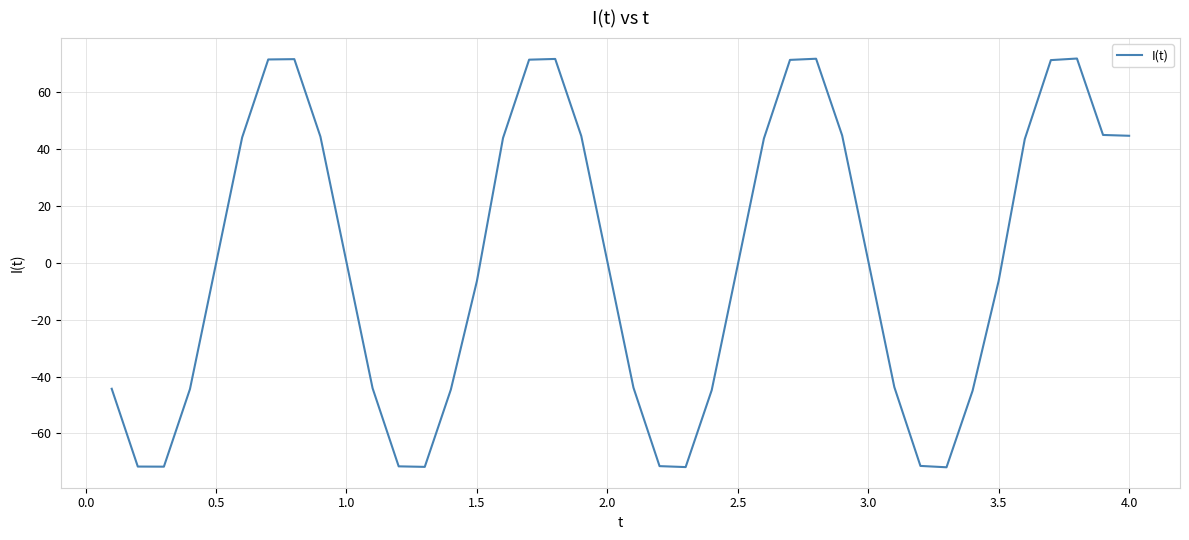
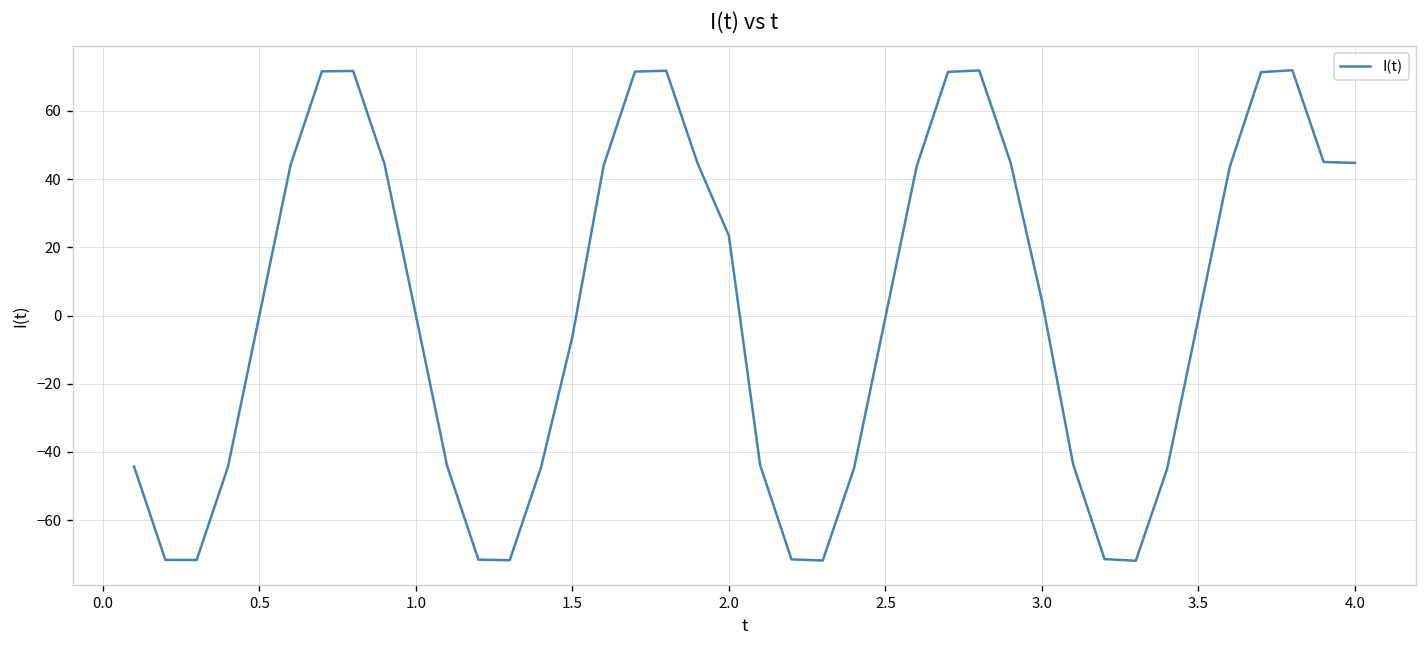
2.0: 0 -> 23
3.0: 1 -> 4
3.5: -6 -> -1
